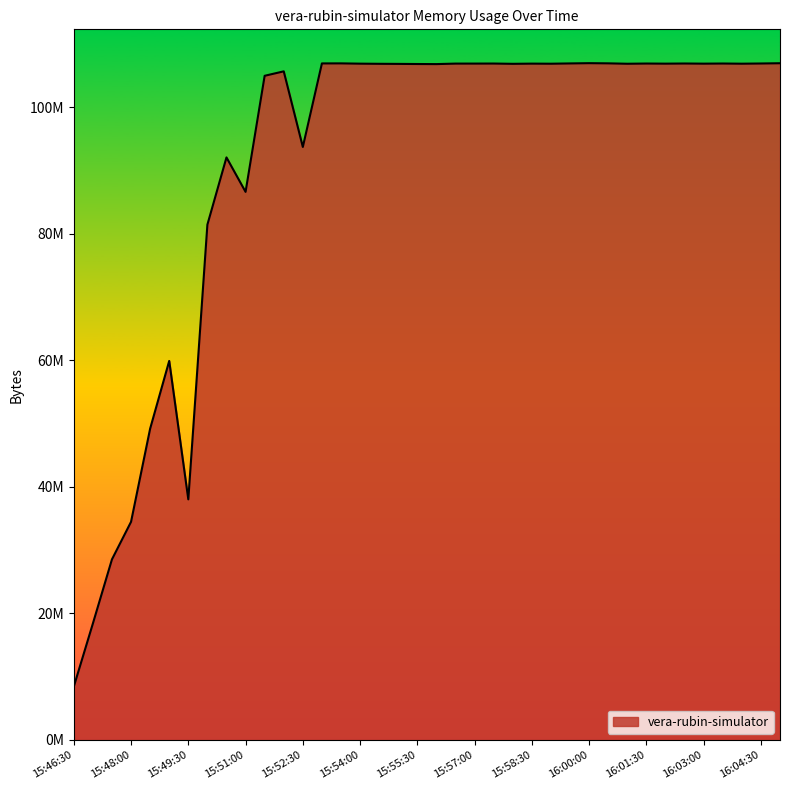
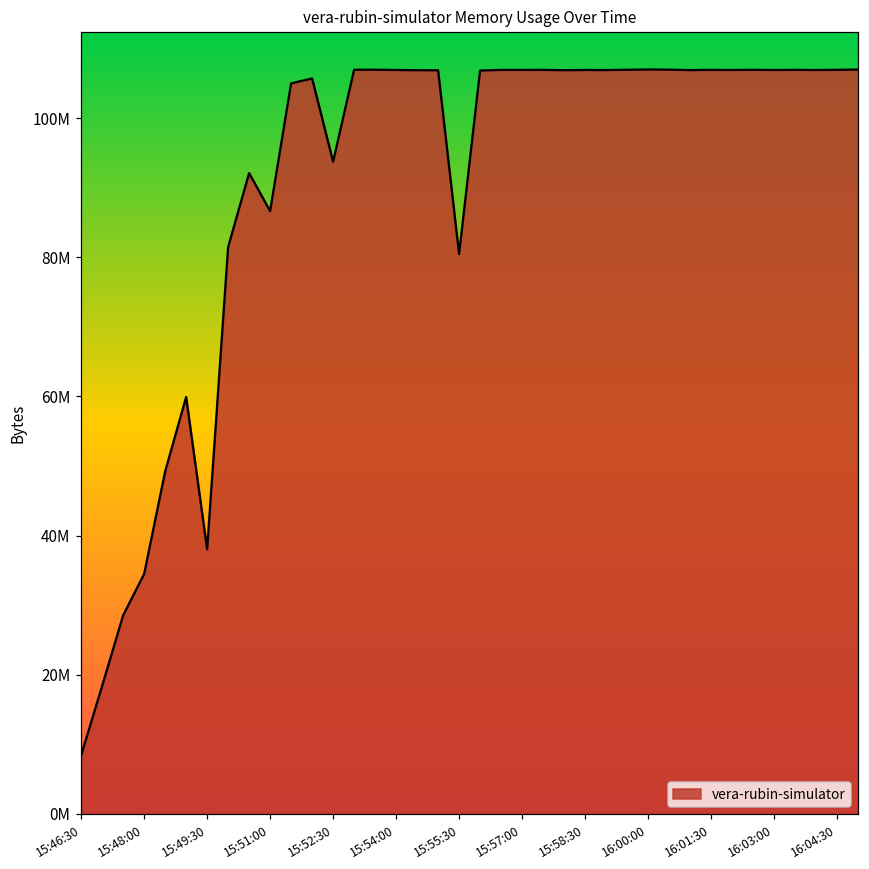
15:55:30: 107000000 -> 80000000
